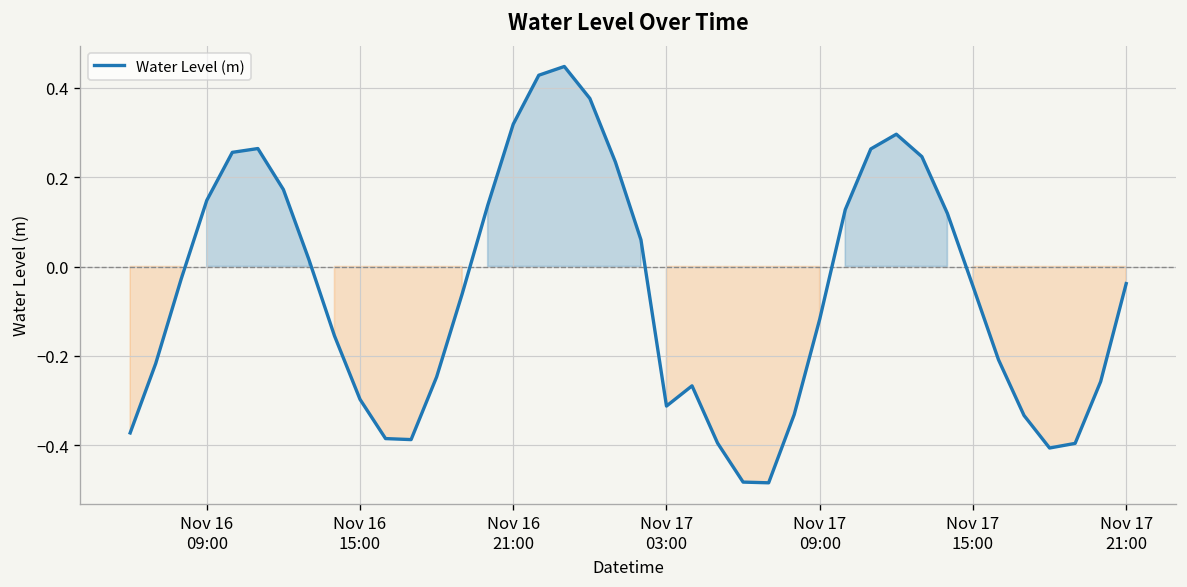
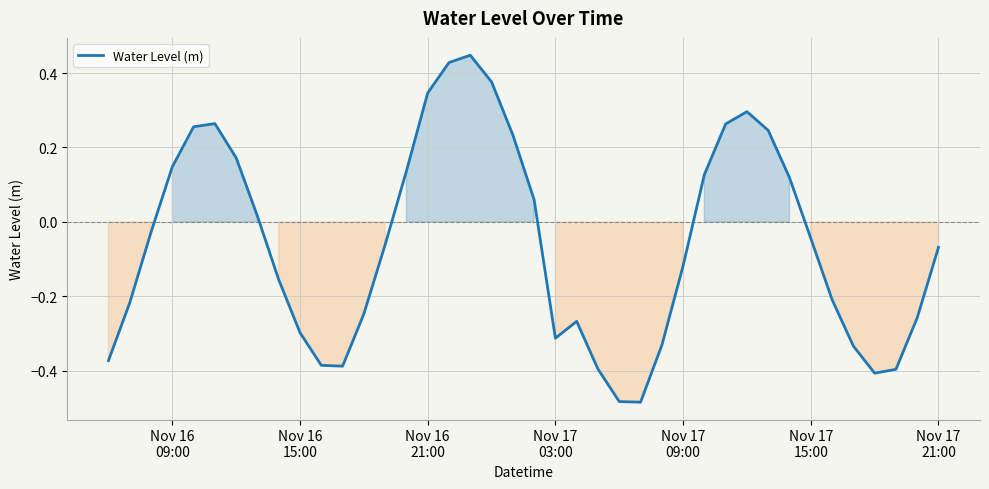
Nov 16 21:00: 0.32 -> 0.35
Nov 17 21:00: -0.04 -> -0.07
